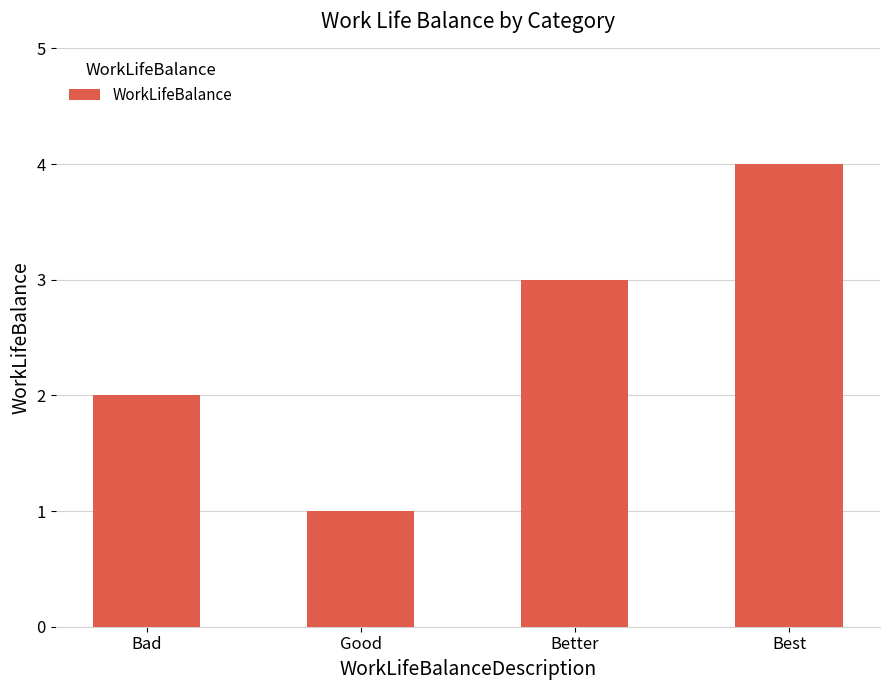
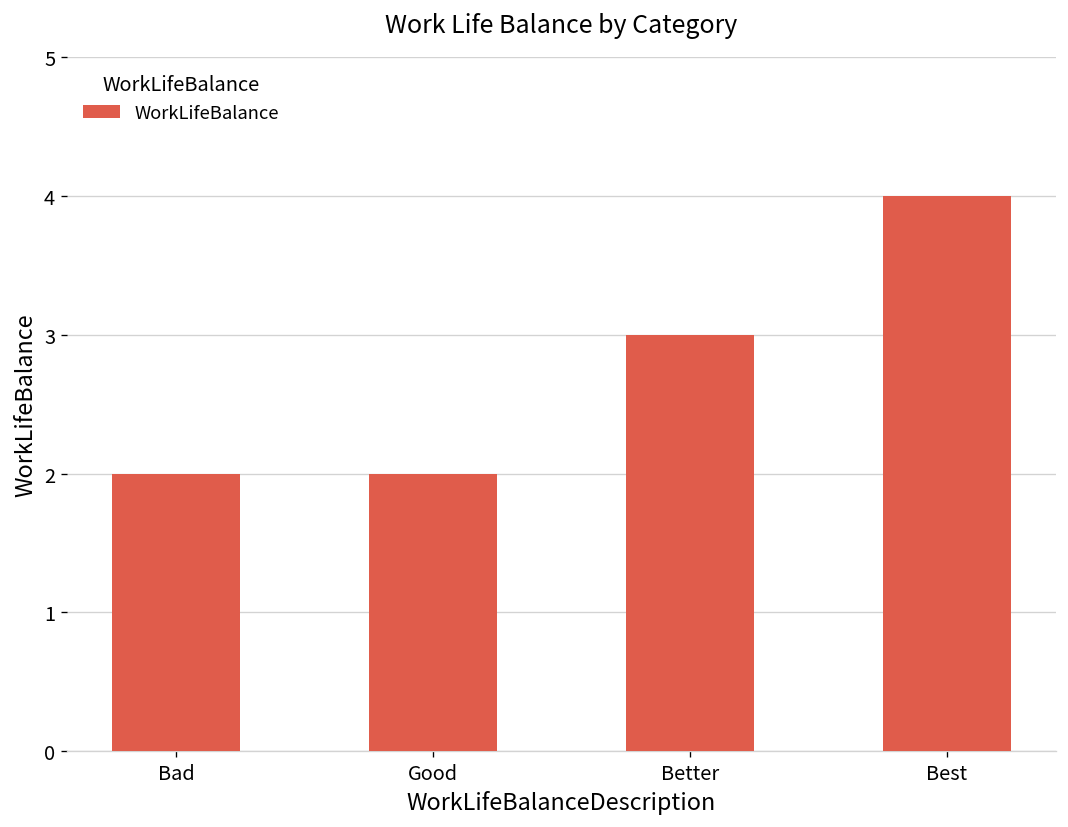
Good: 1 -> 2
